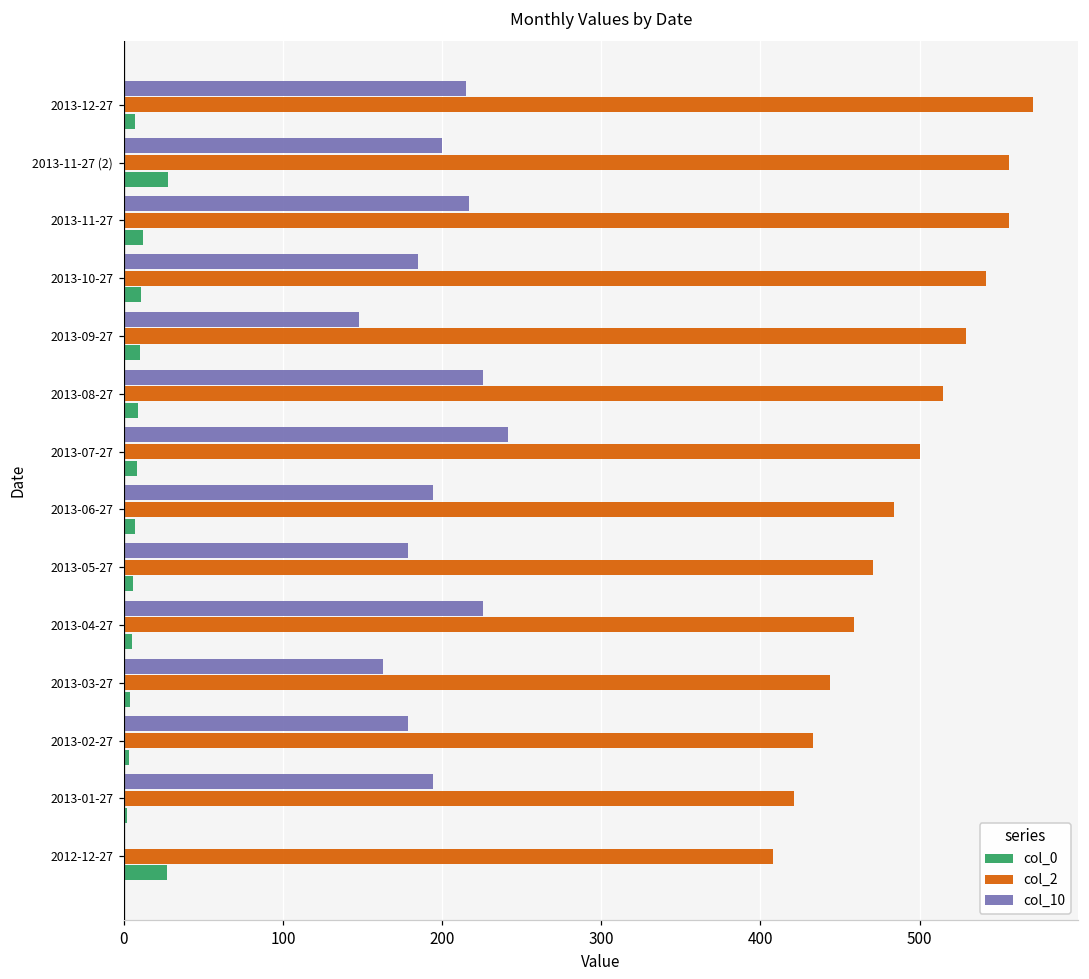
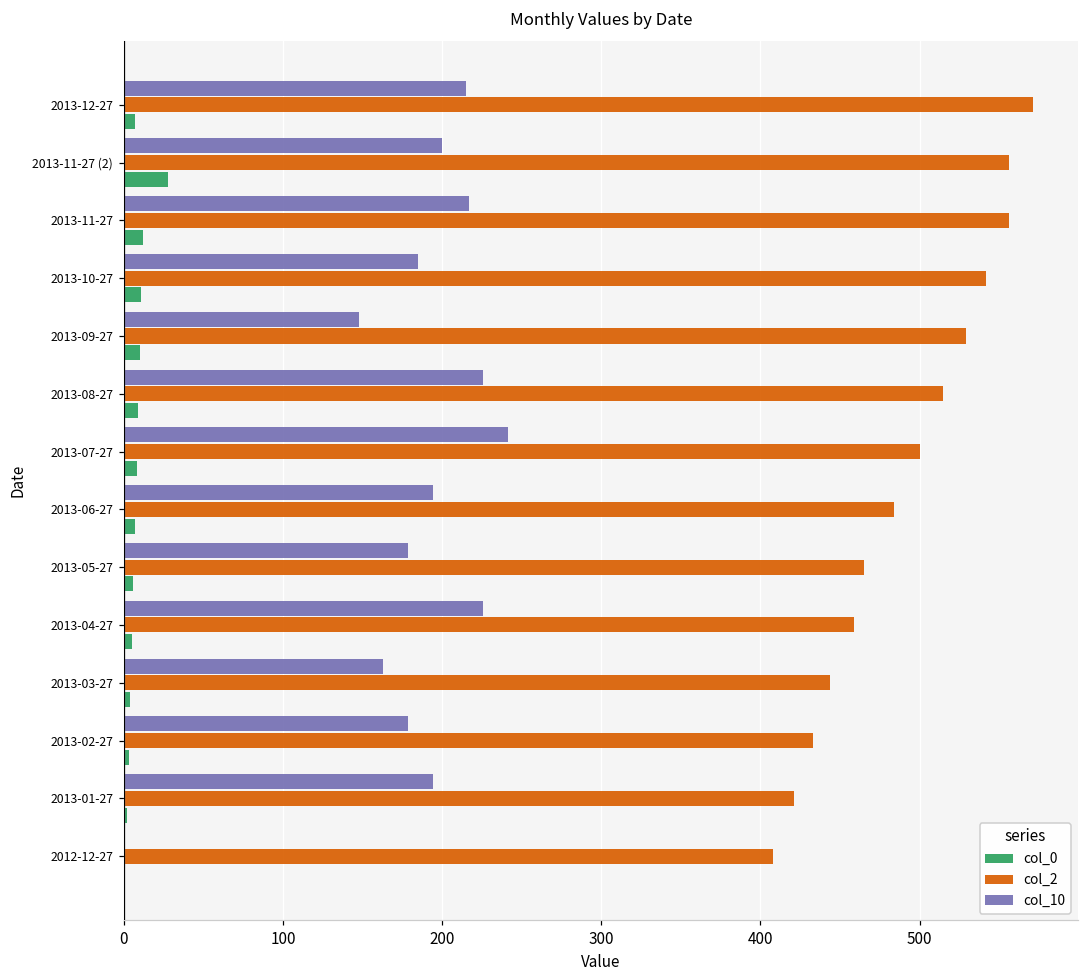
col_2, 2013-05-27: 471 -> 465
col_0, 2012-12-27: 27 -> 1
